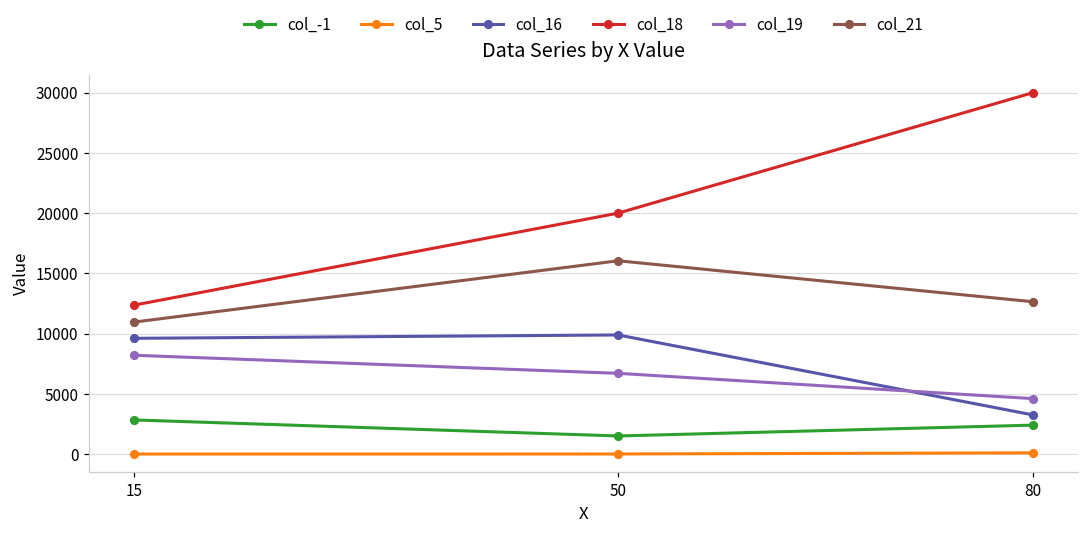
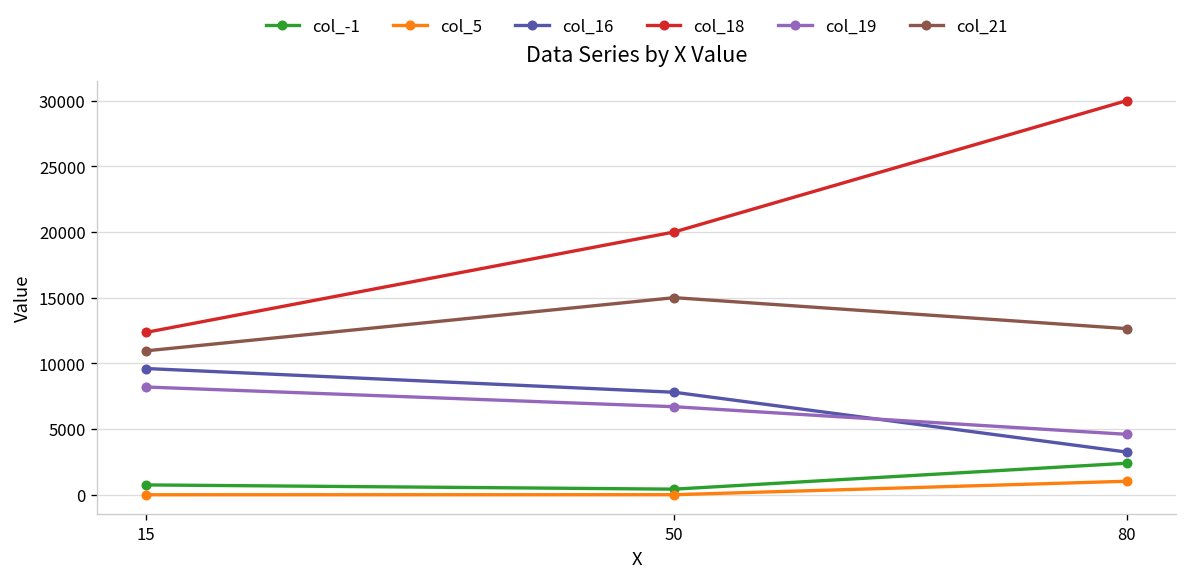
col_-1, 15: 2800 -> 800
col_-1, 50: 1500 -> 400
col_16, 50: 9900 -> 7800
col_21, 50: 16000 -> 15000
col_5, 80: 100 -> 1000
